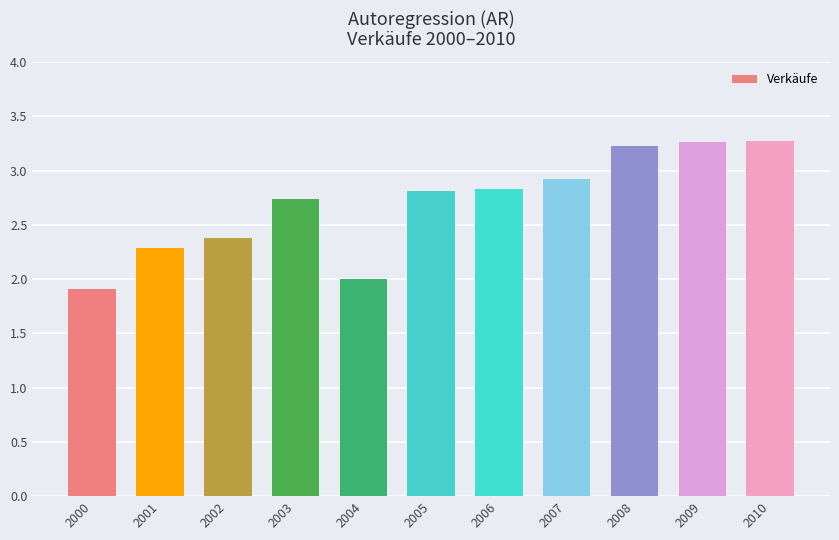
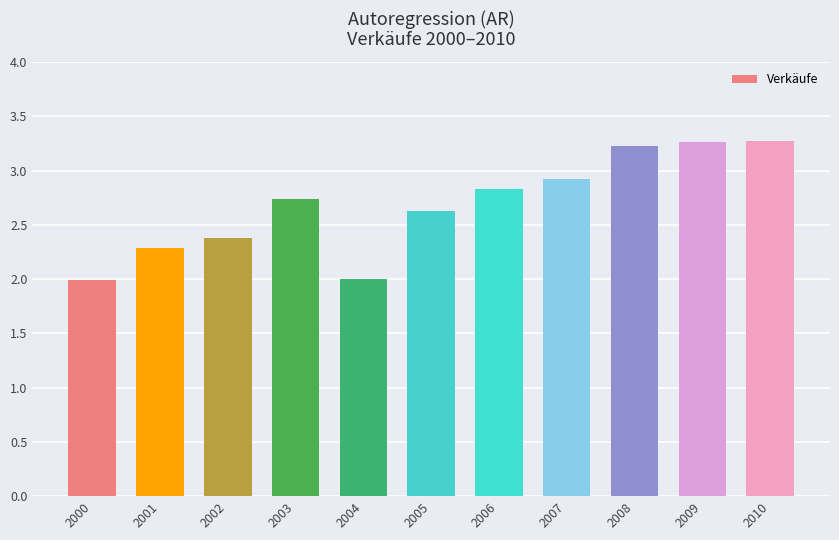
2000: 1.91 -> 1.99
2005: 2.81 -> 2.63
